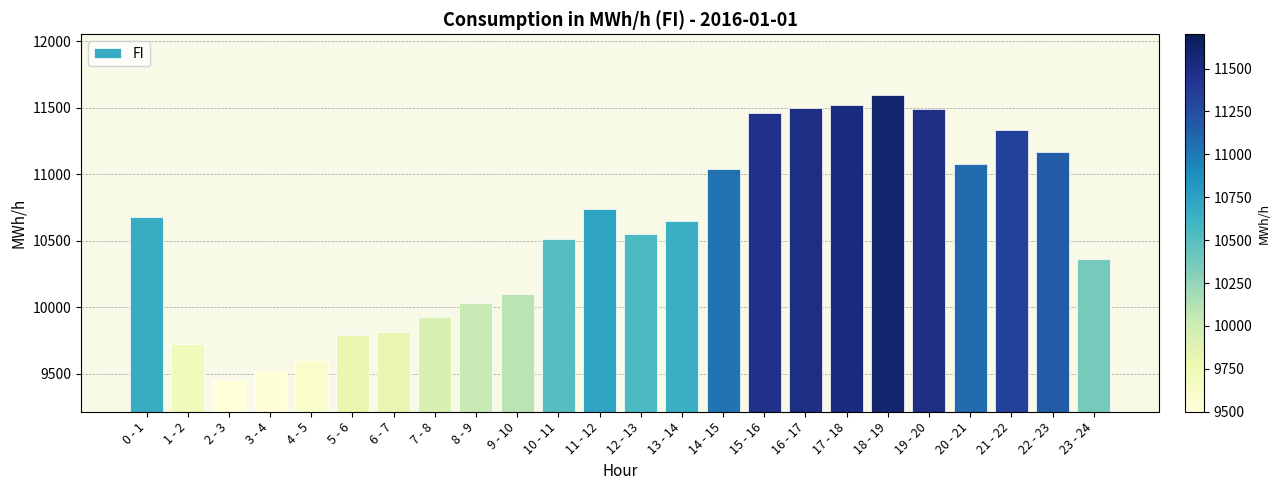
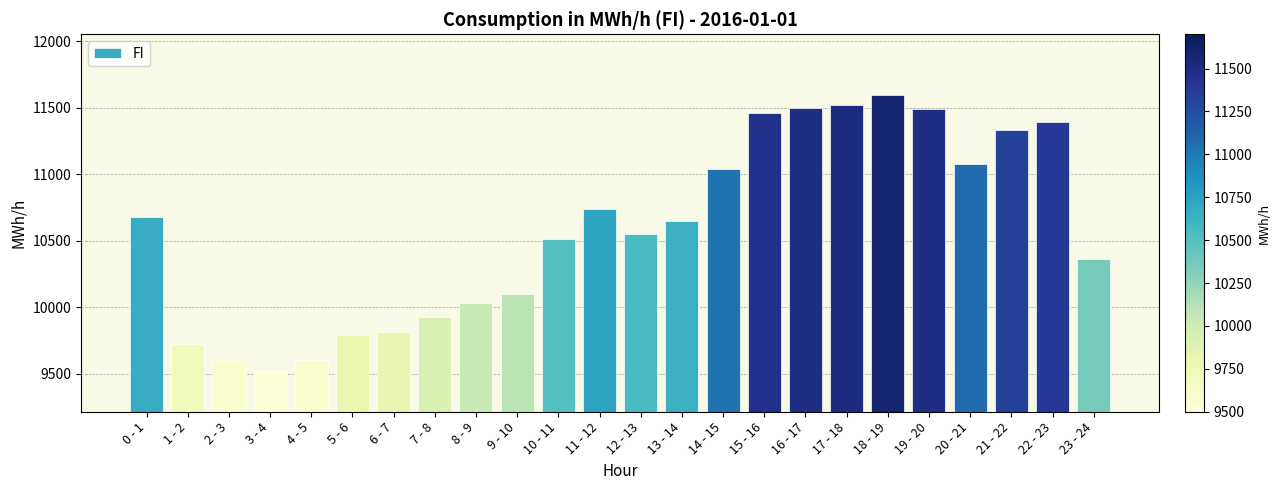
2 - 3: 9460 -> 9600
22 - 23: 11170 -> 11390
